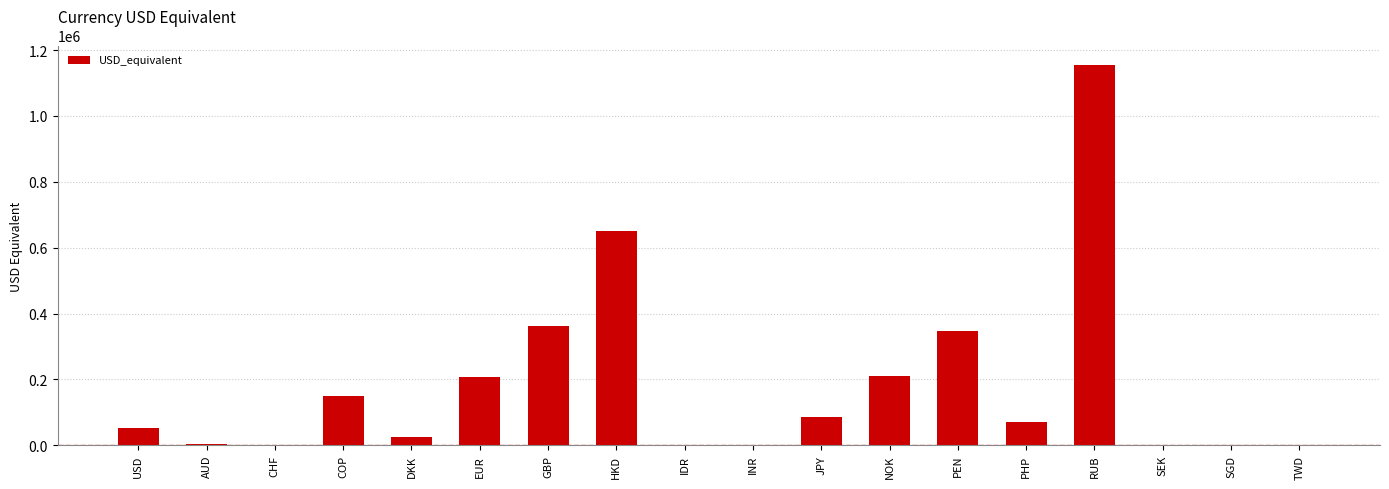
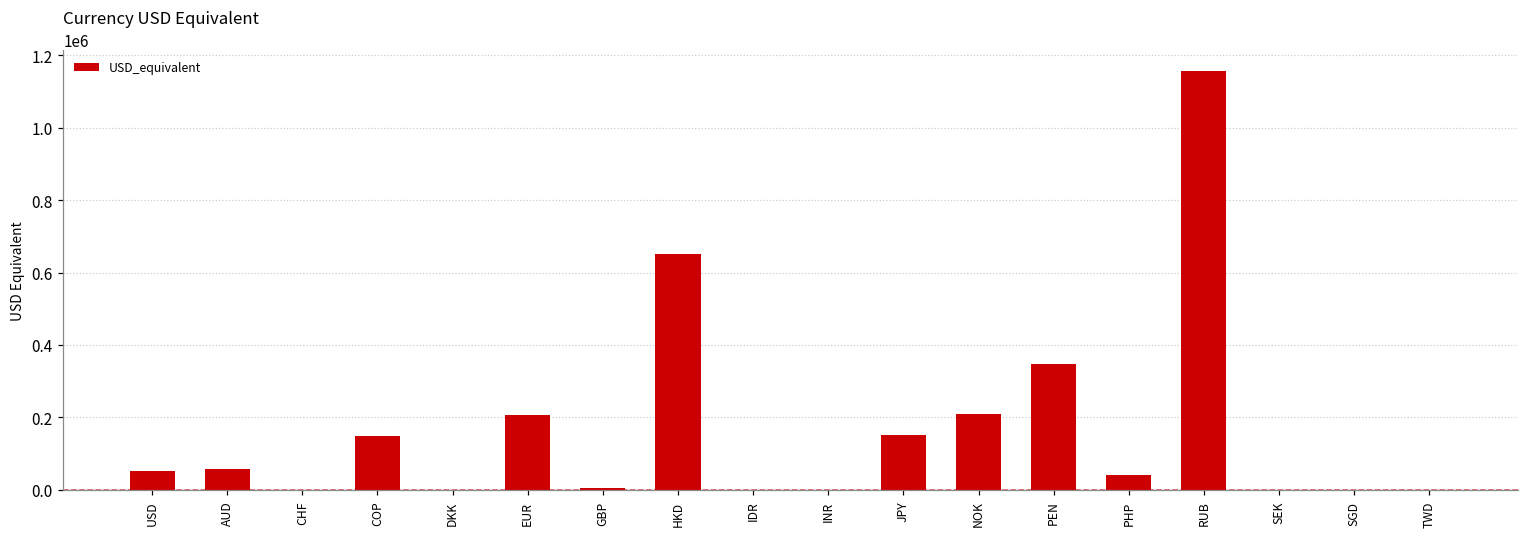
AUD: 0 -> 60000
DKK: 30000 -> 0
GBP: 360000 -> 10000
JPY: 90000 -> 150000
PHP: 70000 -> 40000
